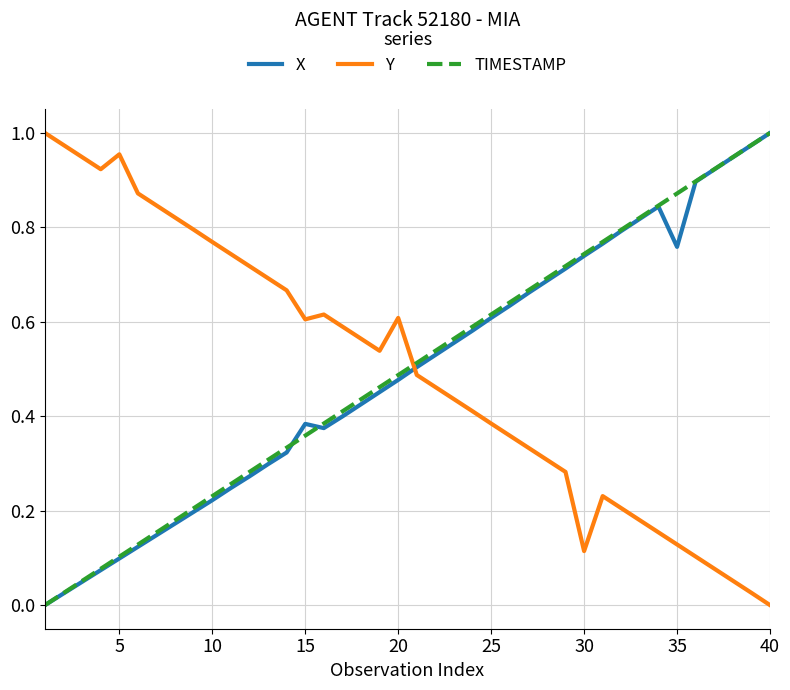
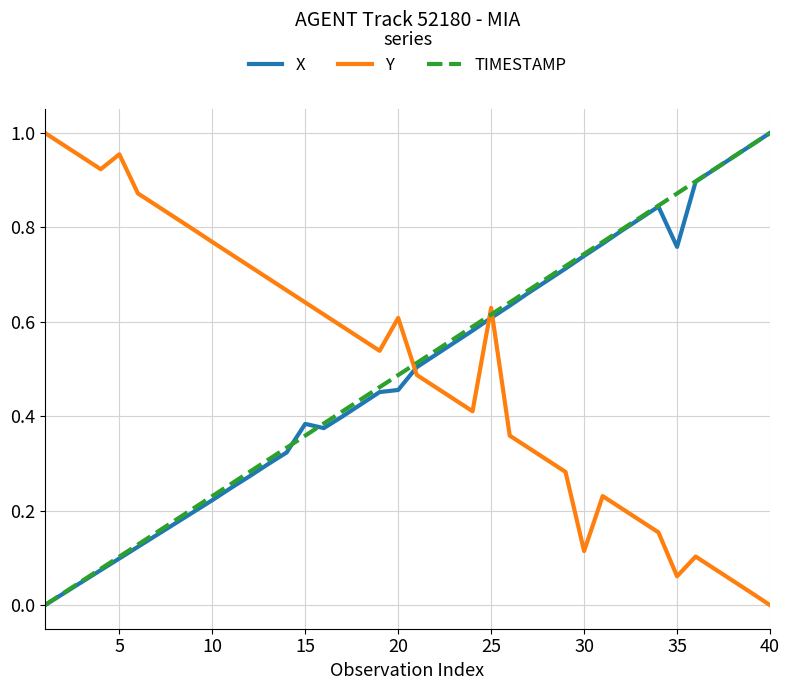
Y, 15: 0.61 -> 0.64
X, 20: 0.48 -> 0.46
Y, 25: 0.38 -> 0.63
Y, 35: 0.13 -> 0.06
